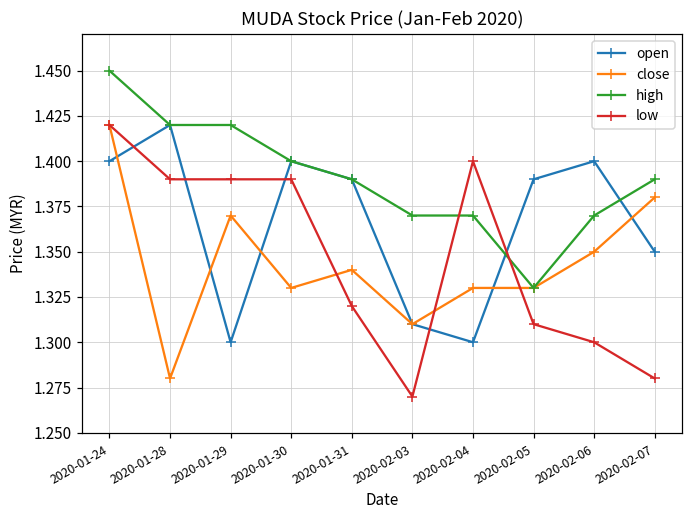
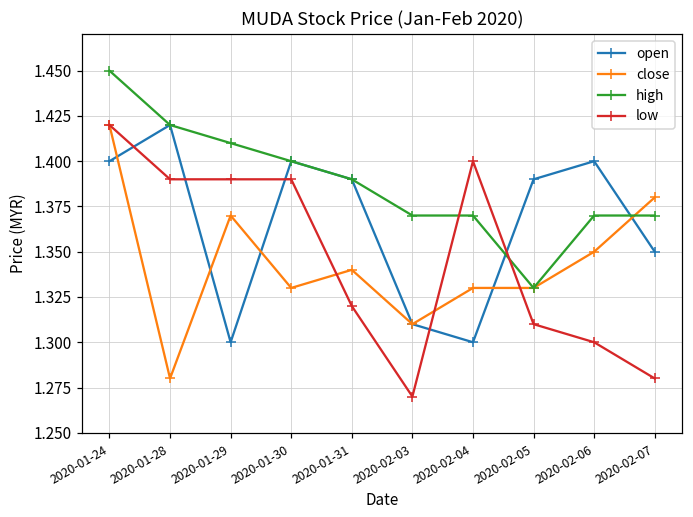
high, 2020-01-29: 1.42 -> 1.41
high, 2020-02-07: 1.39 -> 1.37
